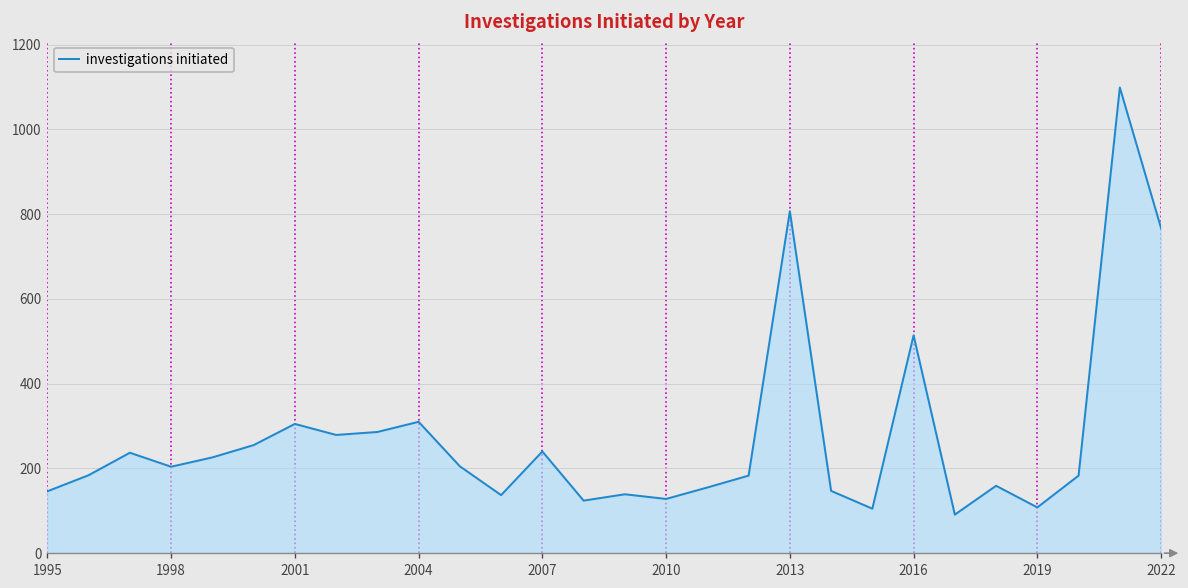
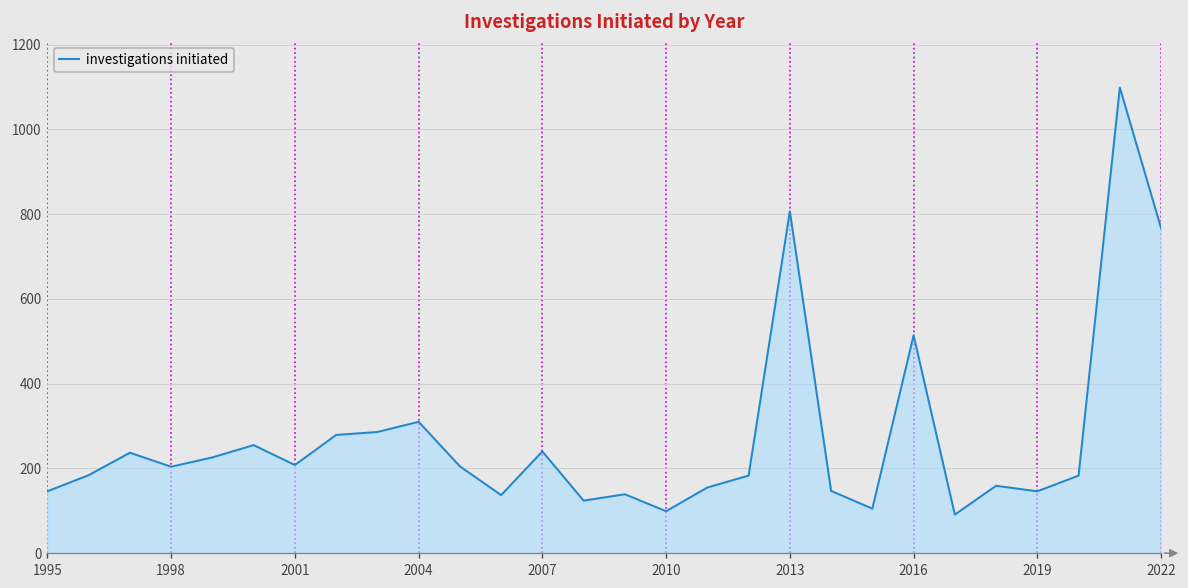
2001: 310 -> 210
2010: 130 -> 100
2019: 110 -> 150
